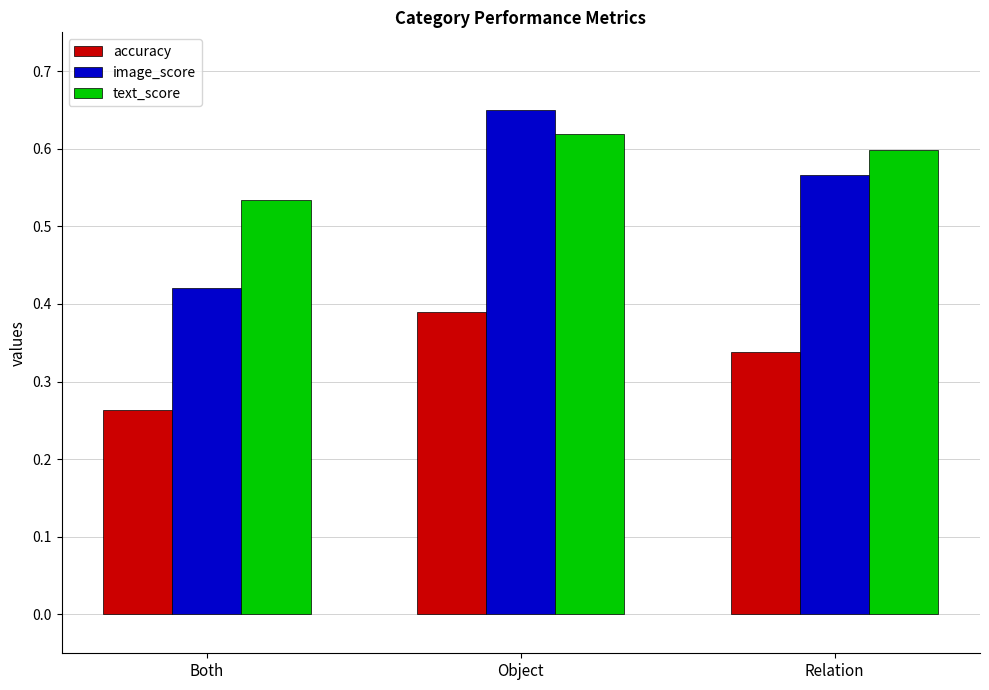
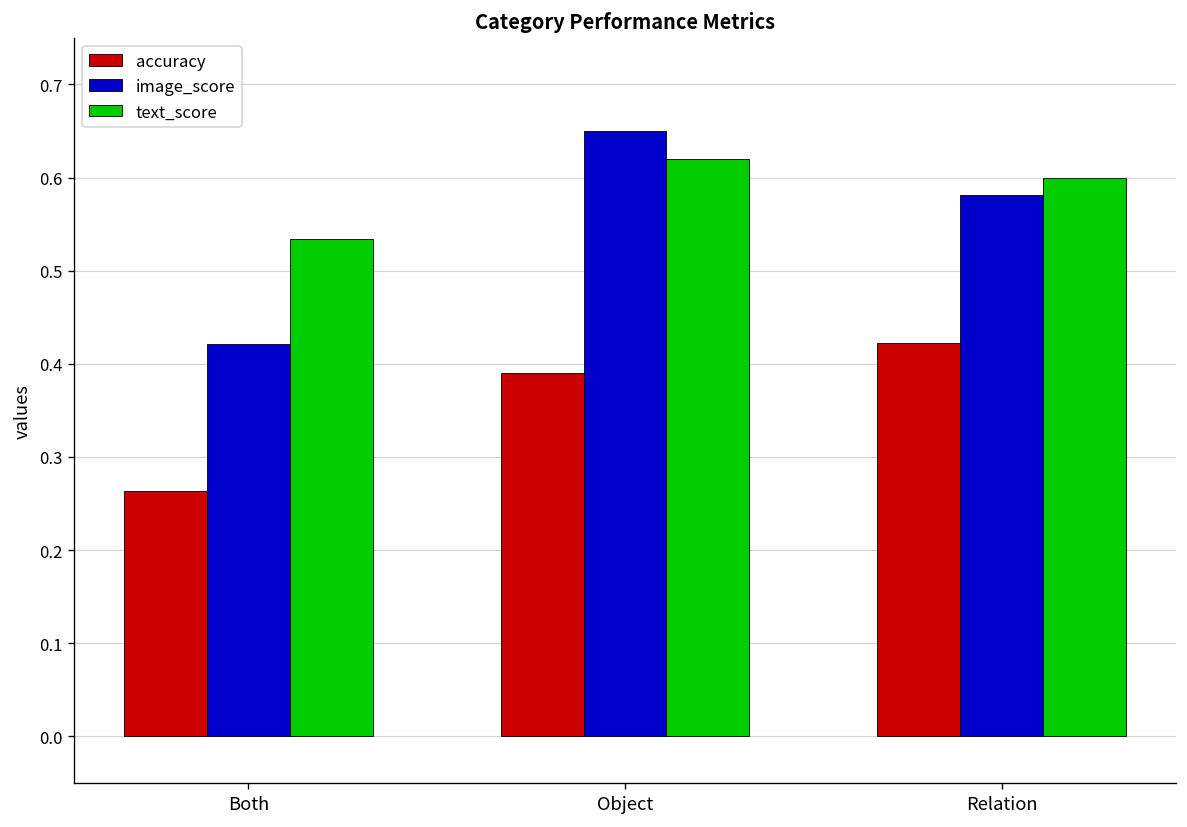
accuracy, Relation: 0.34 -> 0.42
image_score, Relation: 0.57 -> 0.58
